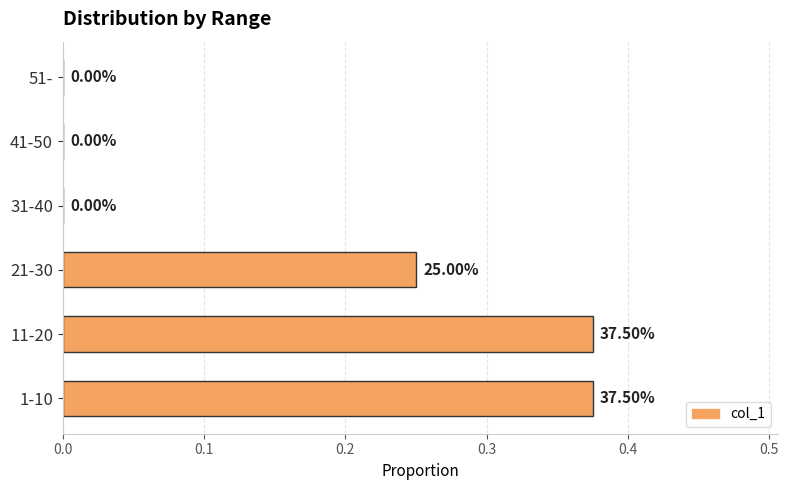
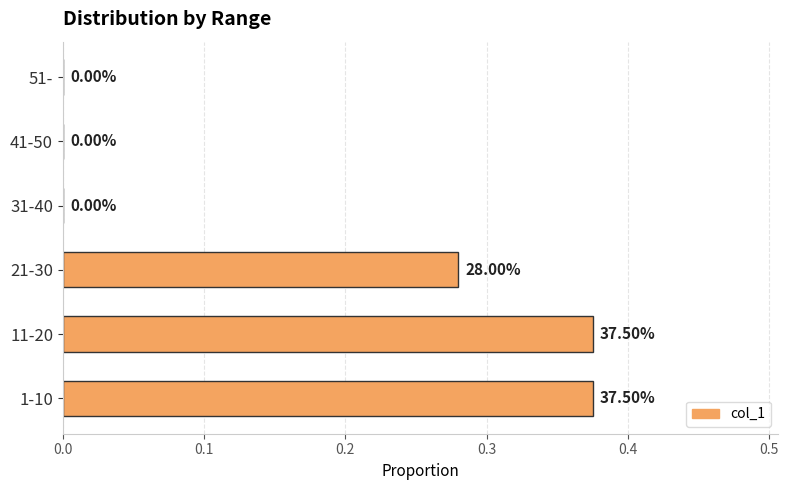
21-30: 25.00% -> 28.00%
